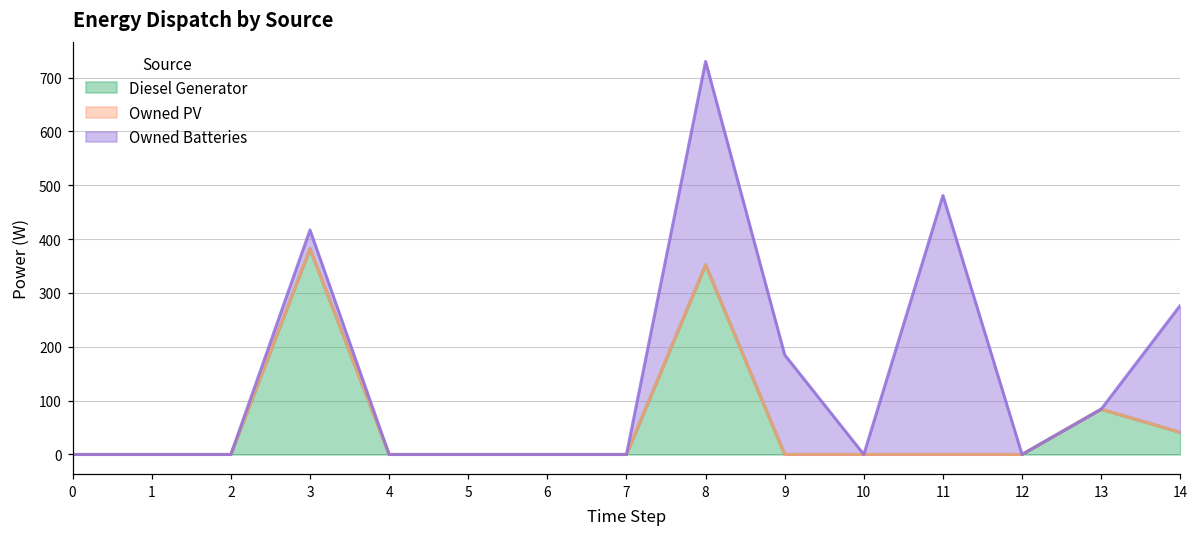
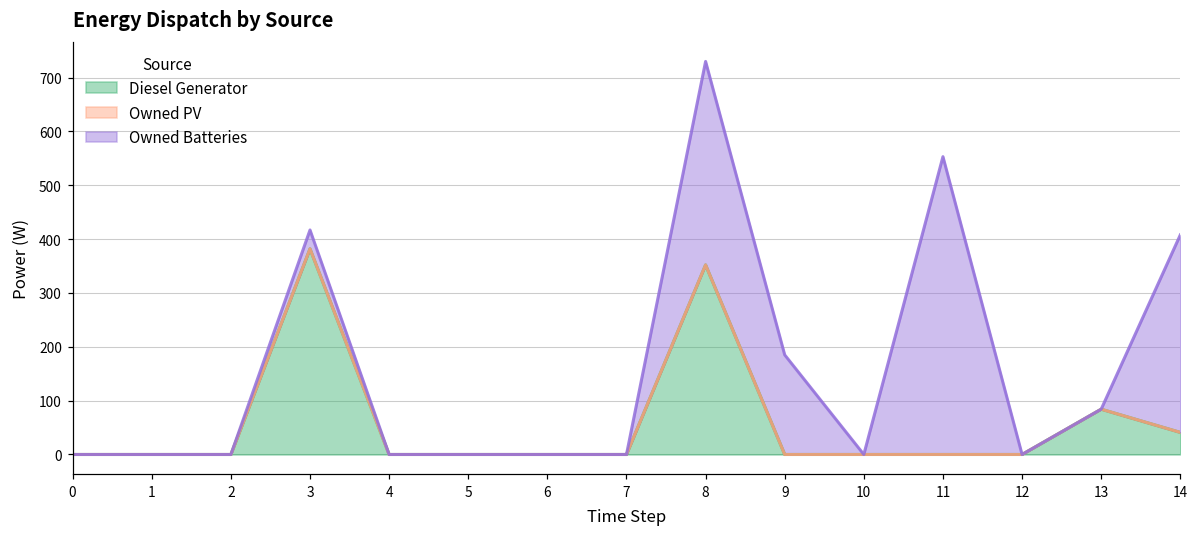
Owned Batteries, 11: 480 -> 550
Owned Batteries, 14: 240 -> 370
